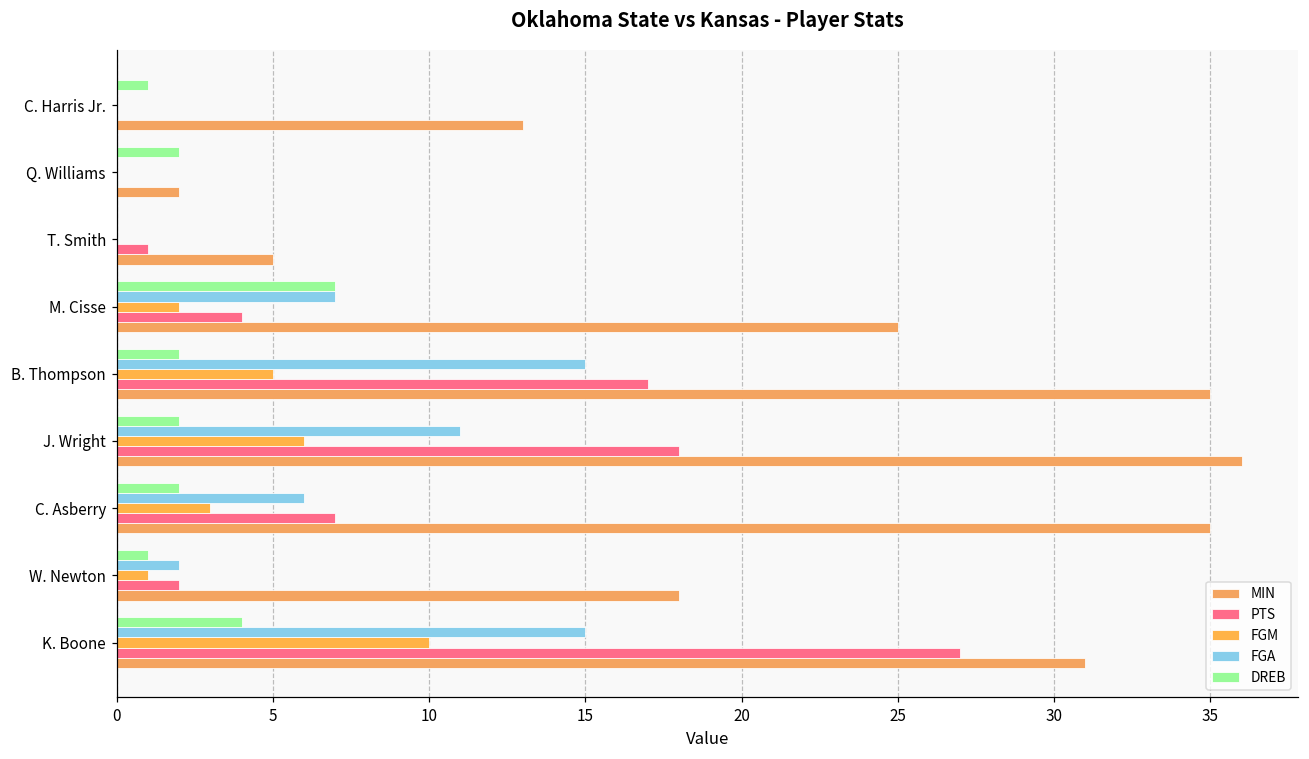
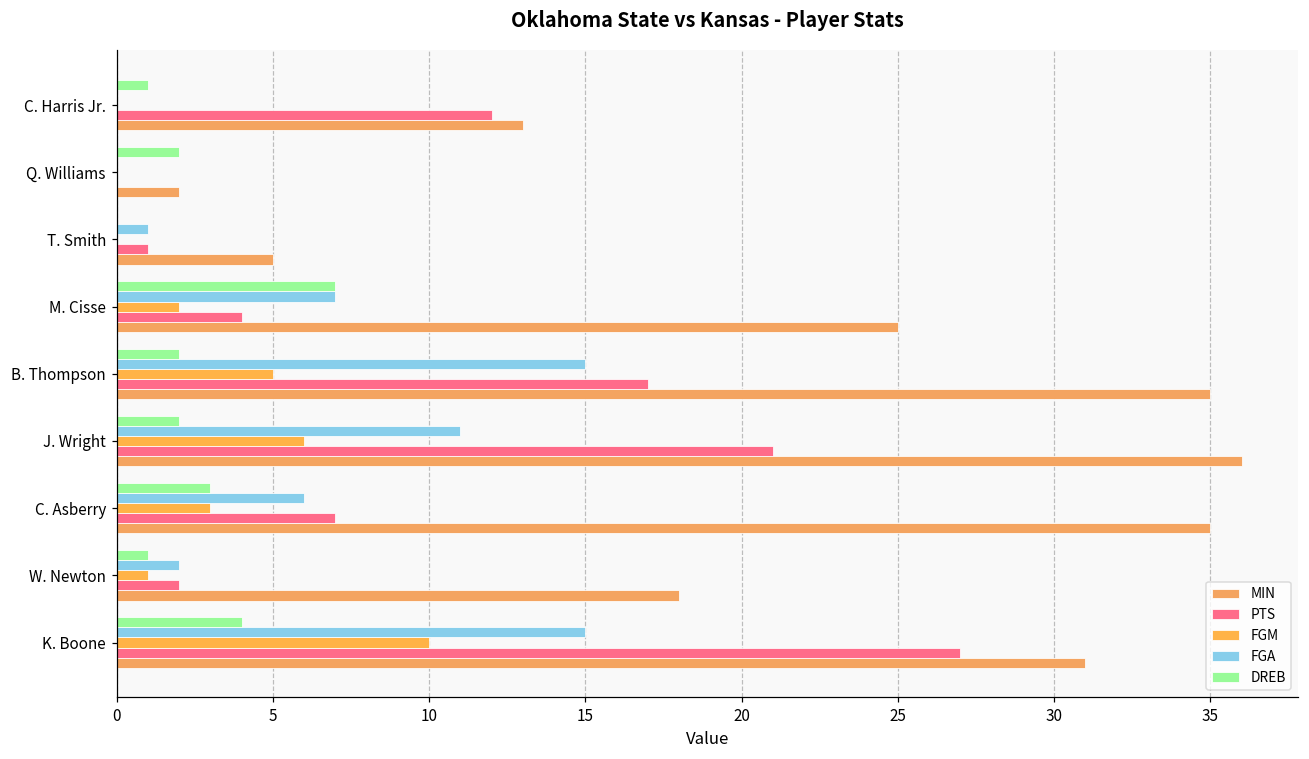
PTS, C. Harris Jr.: 0 -> 12
FGA, T. Smith: 0 -> 1
PTS, J. Wright: 18 -> 21
DREB, C. Asberry: 2 -> 3
